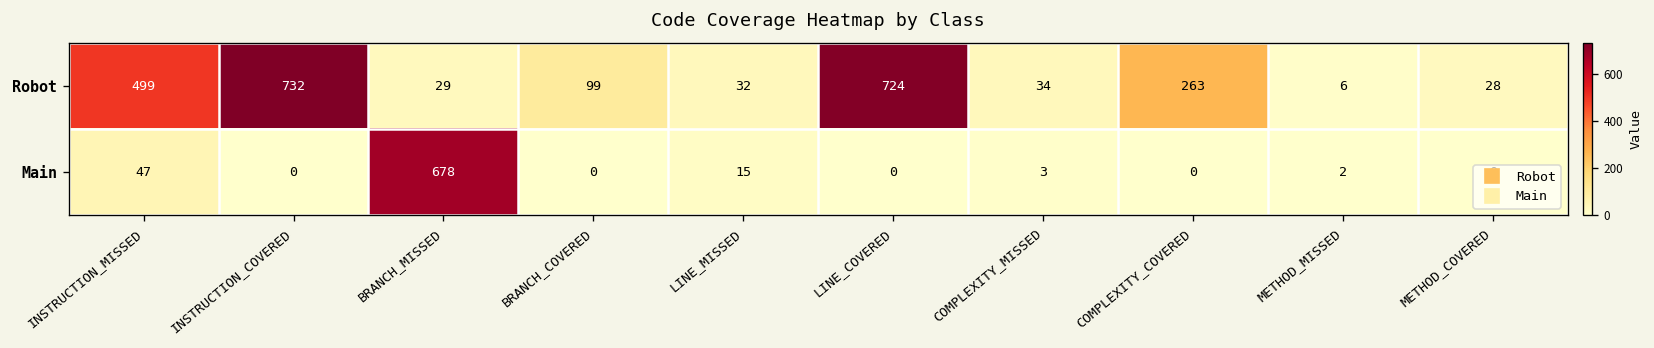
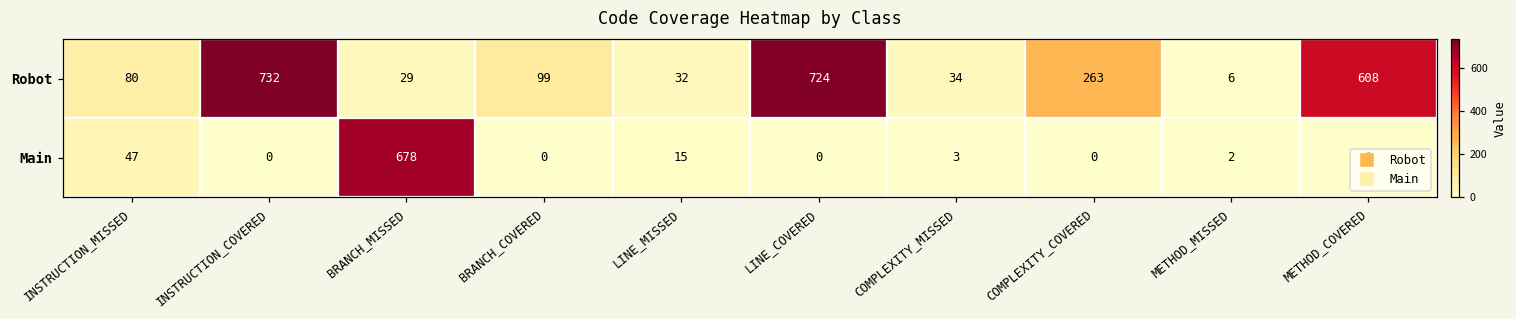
Robot, INSTRUCTION_MISSED: 499 -> 80
Robot, METHOD_COVERED: 28 -> 608
